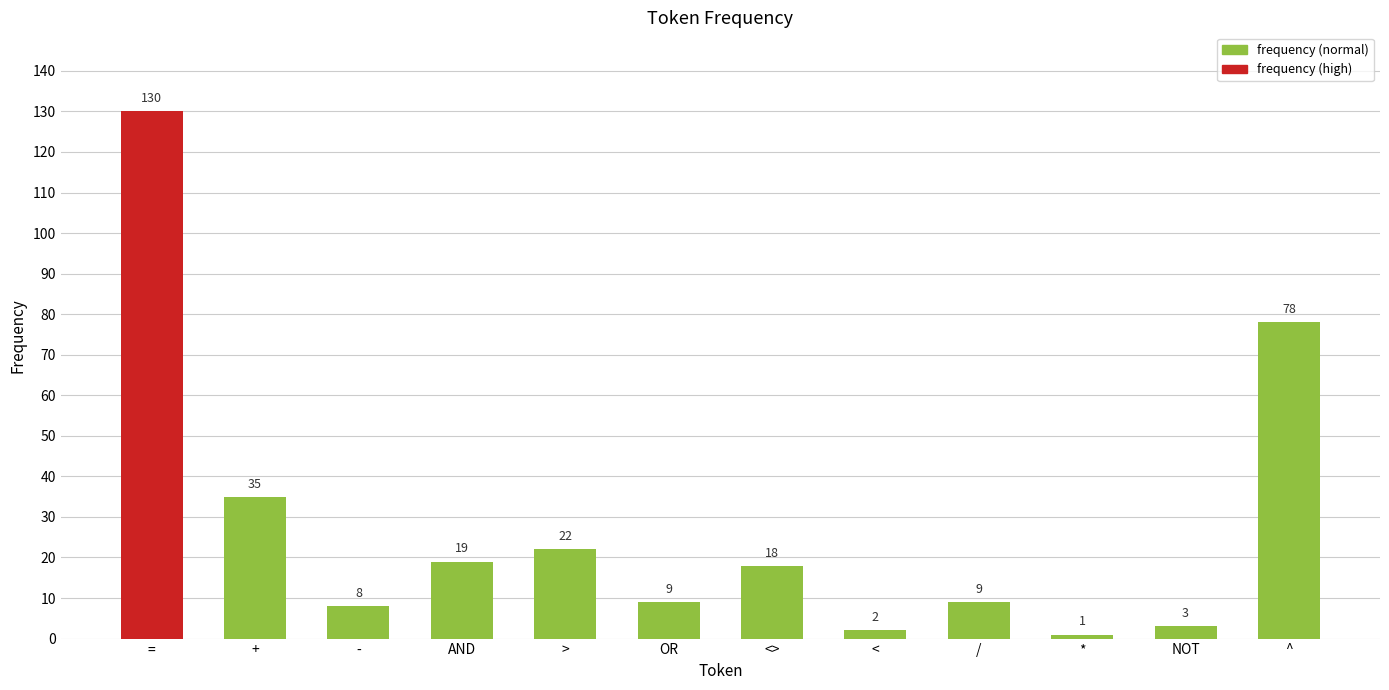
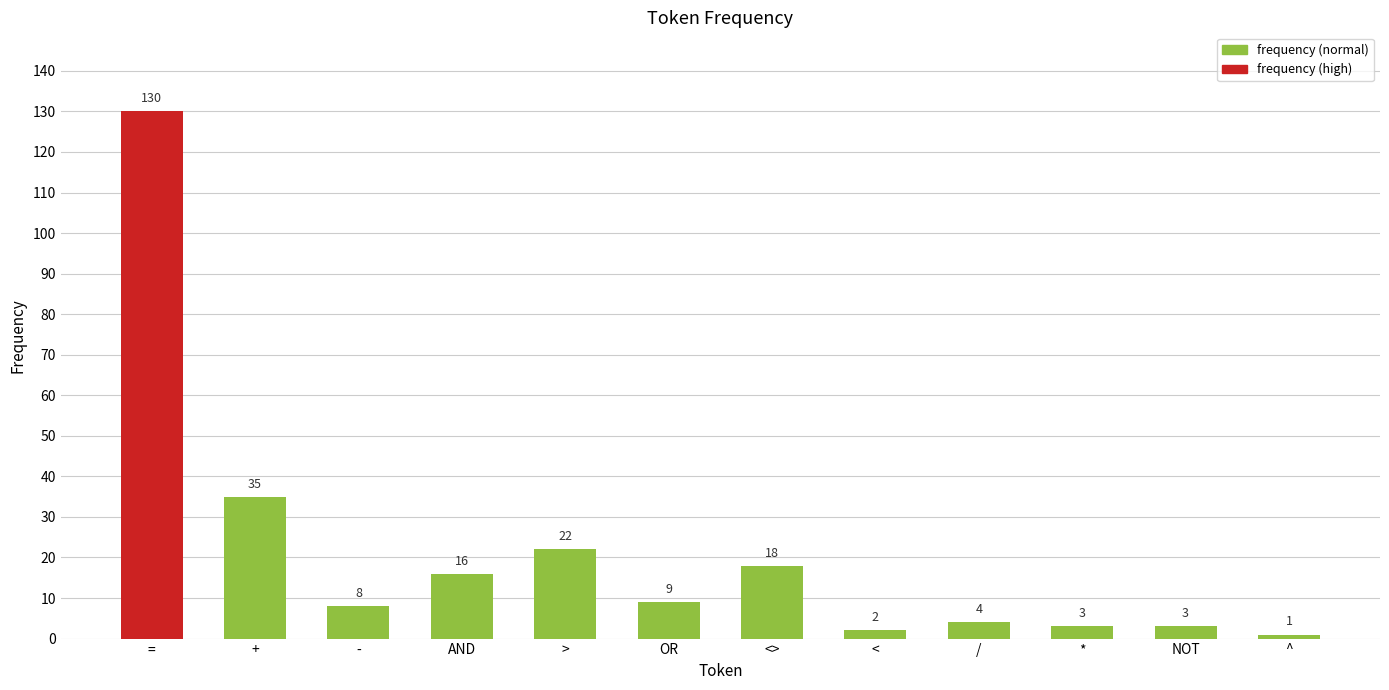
AND: 19 -> 16
/: 9 -> 4
*: 1 -> 3
^: 78 -> 1
